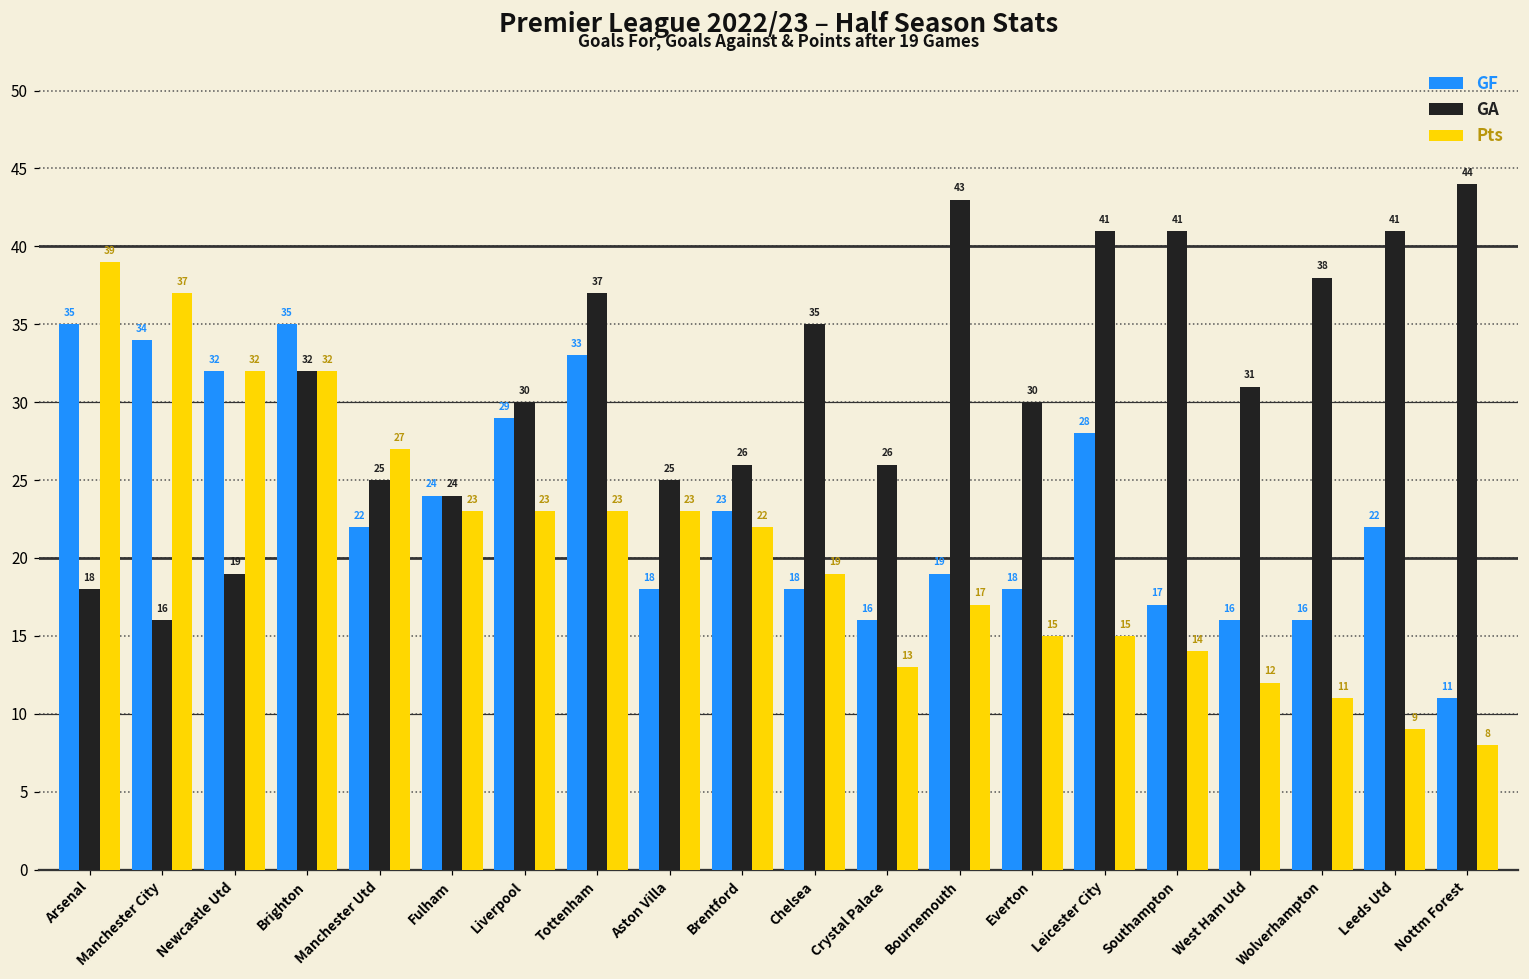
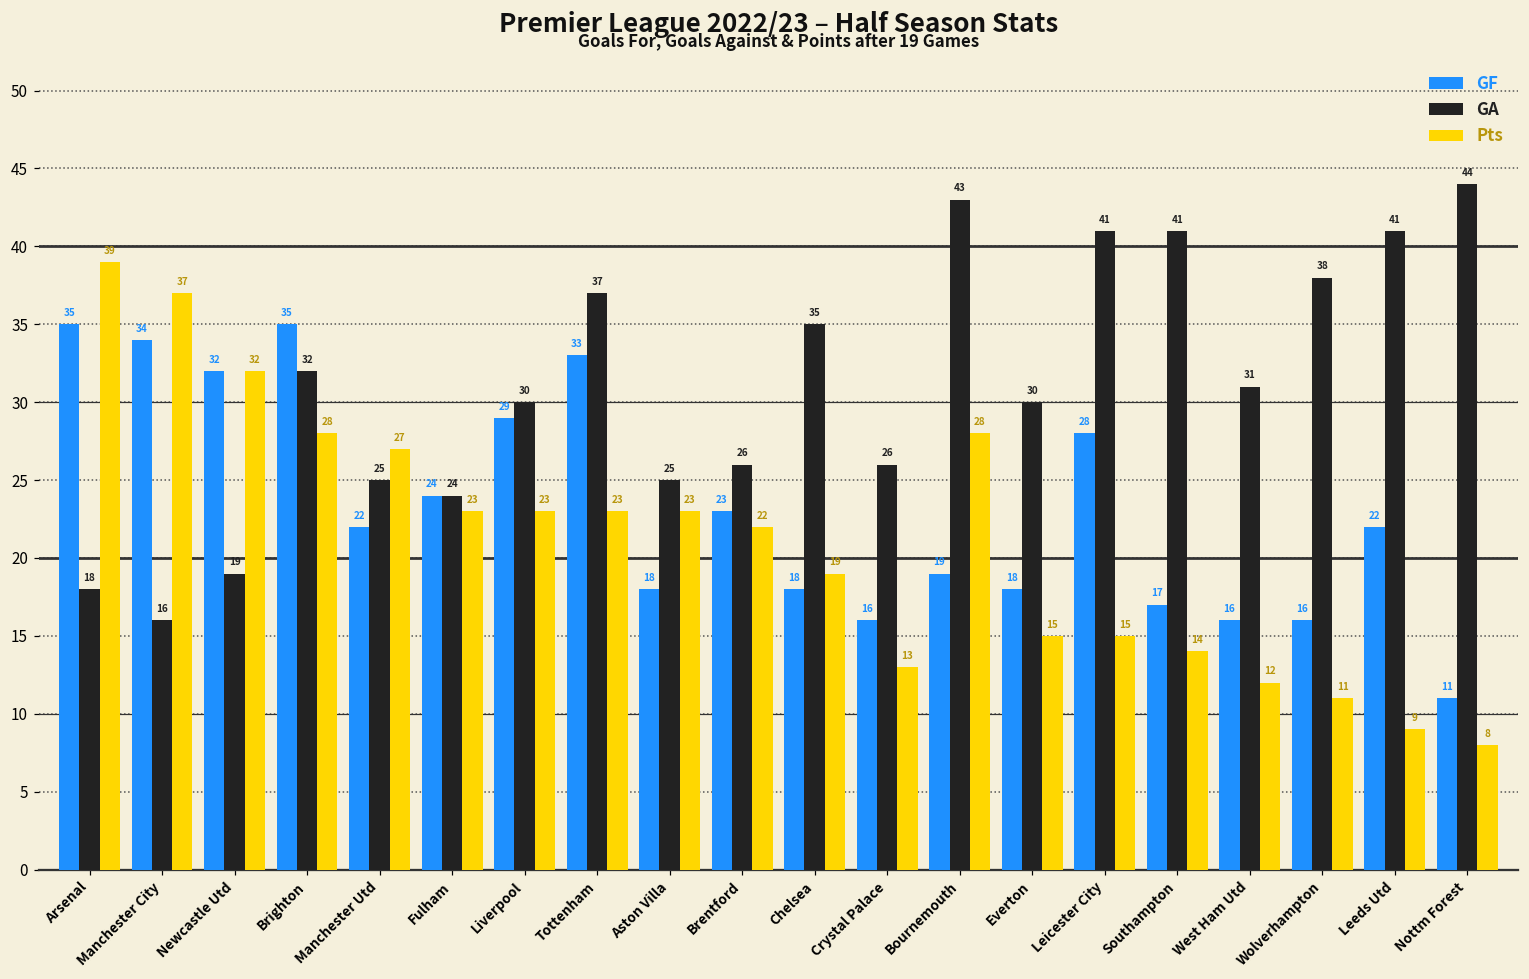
Pts, Brighton: 32 -> 28
Pts, Bournemouth: 17 -> 28
